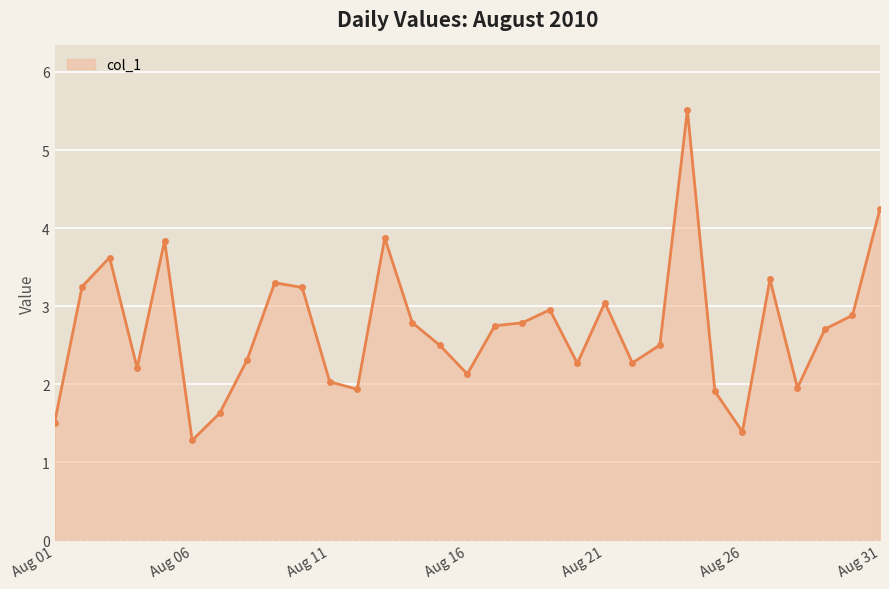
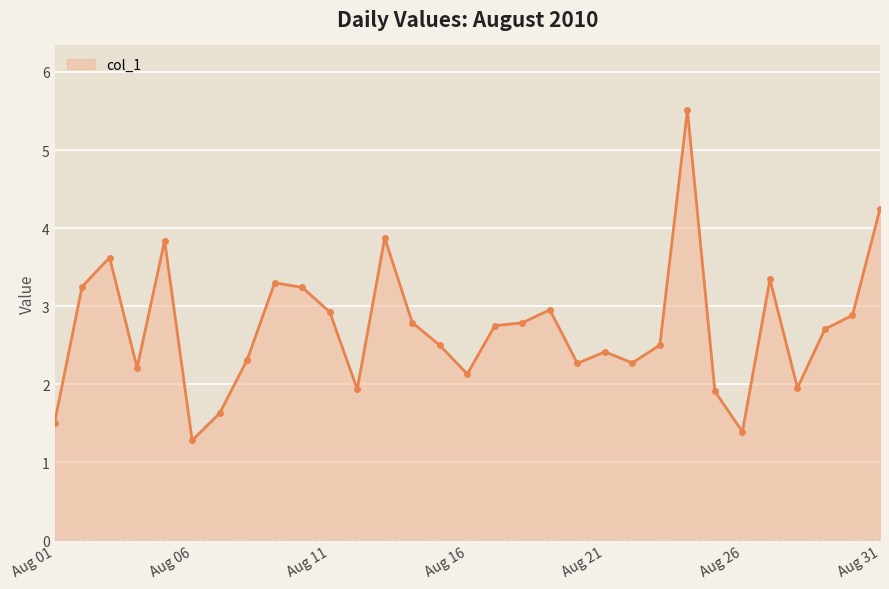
Aug 11: 2.0 -> 2.9
Aug 21: 3.0 -> 2.4
